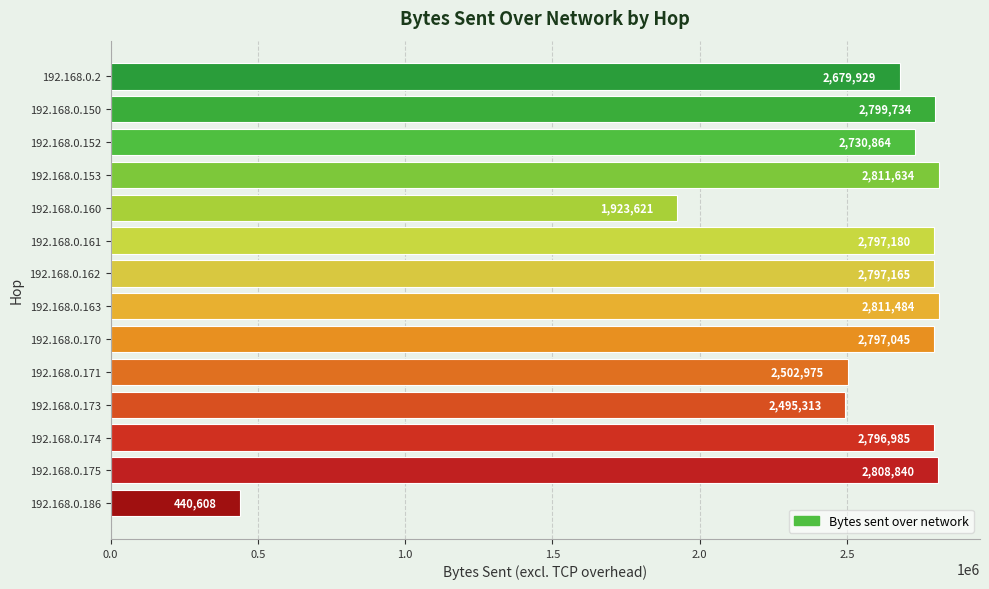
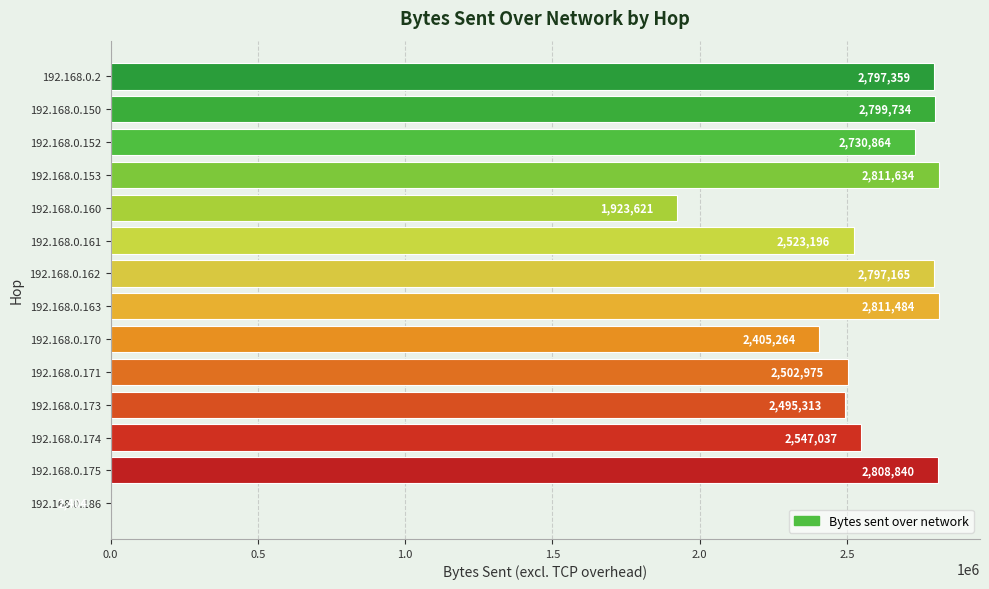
192.168.0.2: 2,679,929 -> 2,797,359
192.168.0.161: 2,797,180 -> 2,523,196
192.168.0.170: 2,797,045 -> 2,405,264
192.168.0.174: 2,796,985 -> 2,547,037
192.168.0.186: 440000 -> 0
